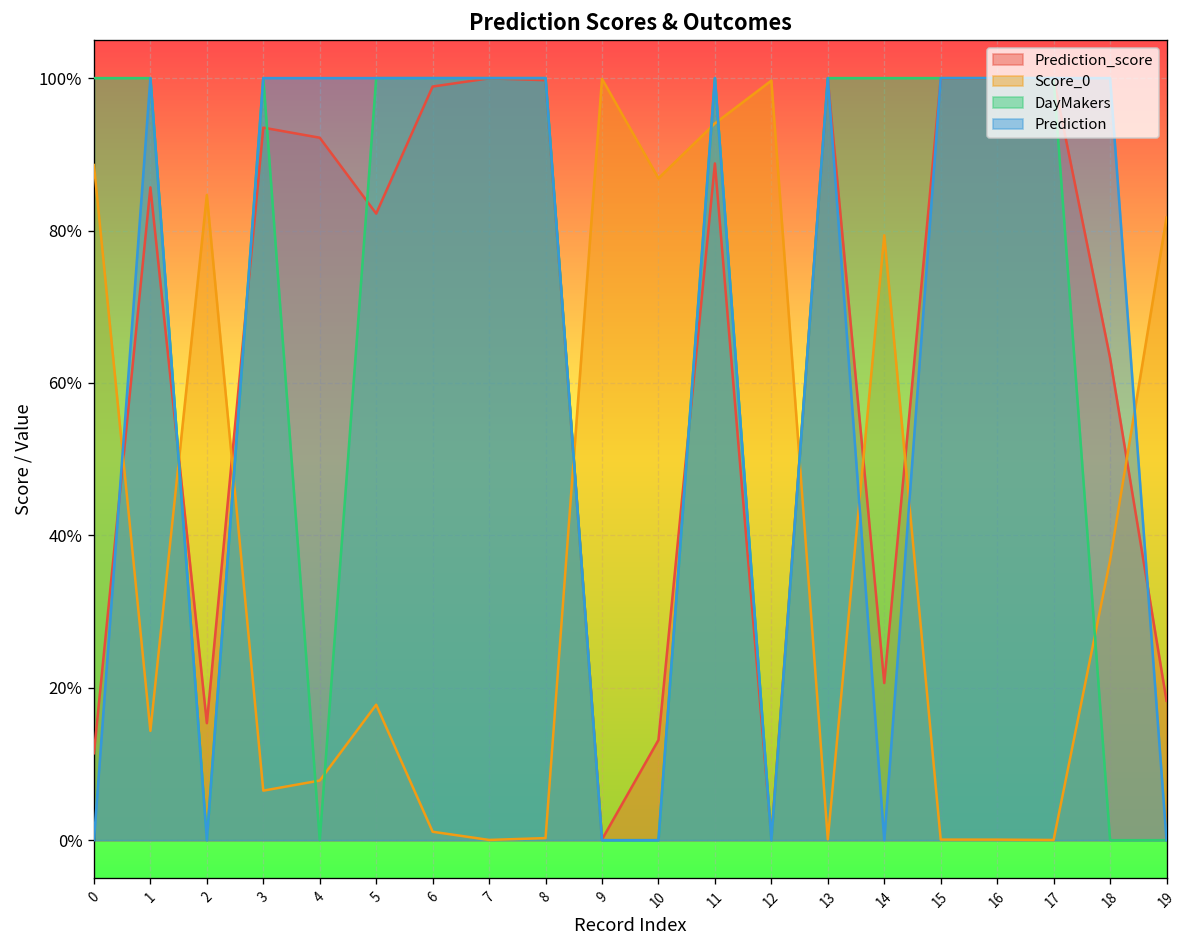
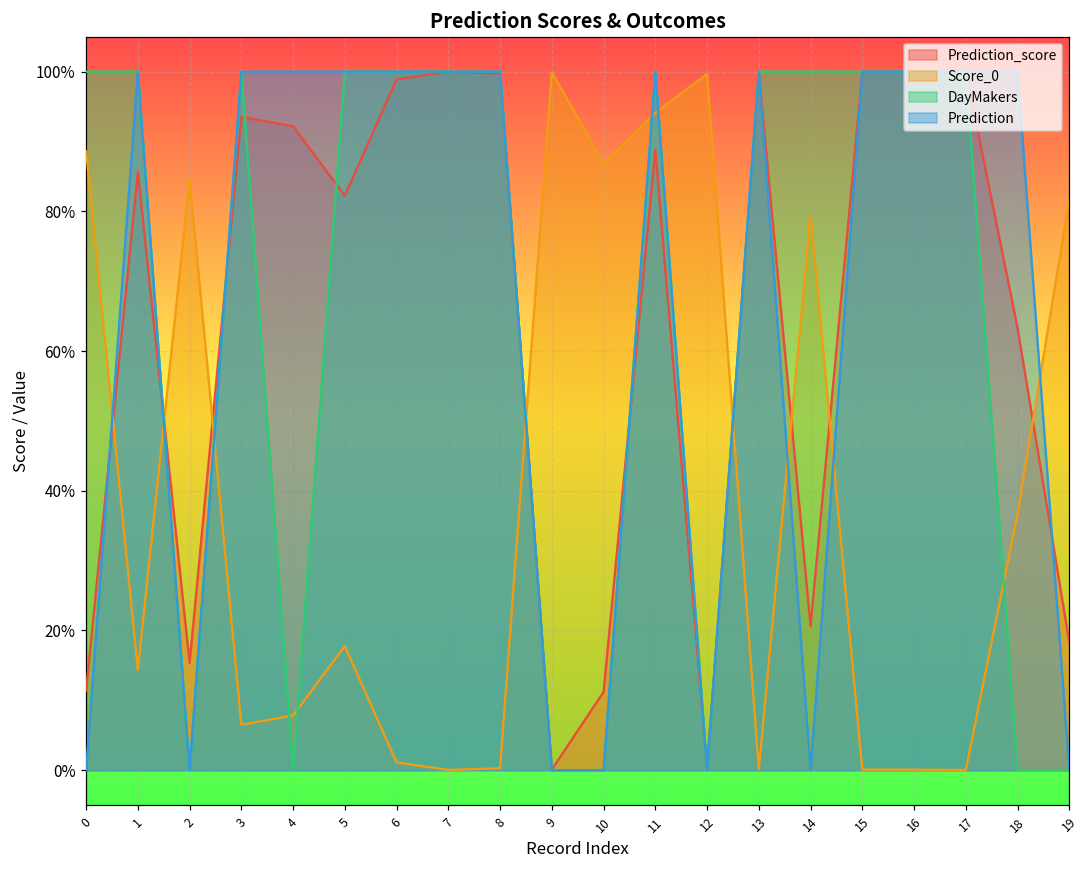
Prediction_score, 10: 13% -> 11%
